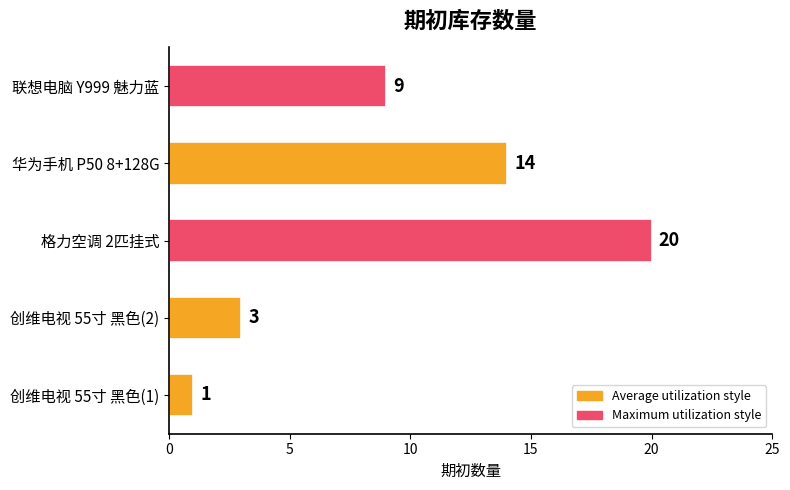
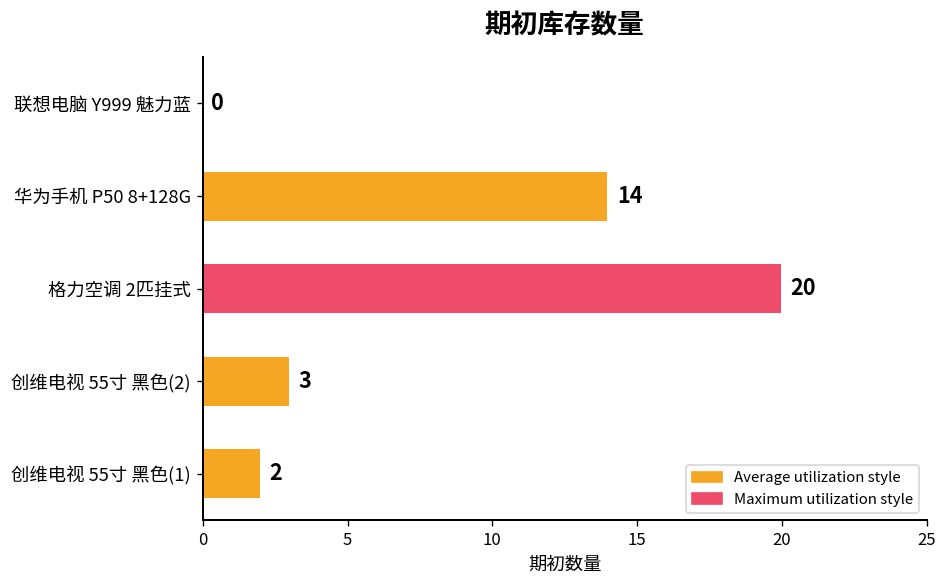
联想电脑 Y999 魅力蓝: 9 -> 0
创维电视 55寸 黑色(1): 1 -> 2
